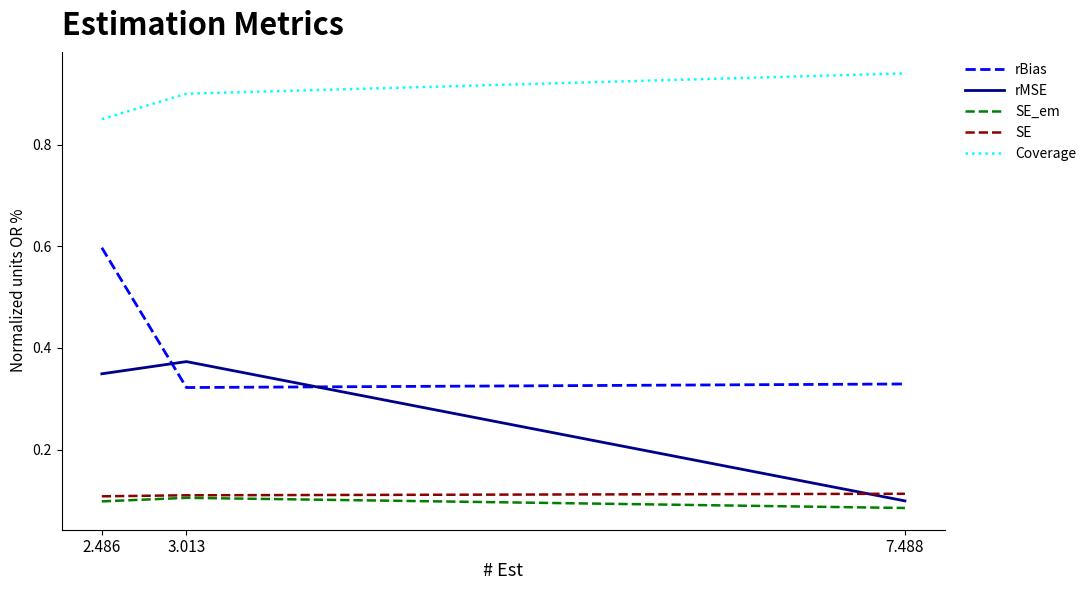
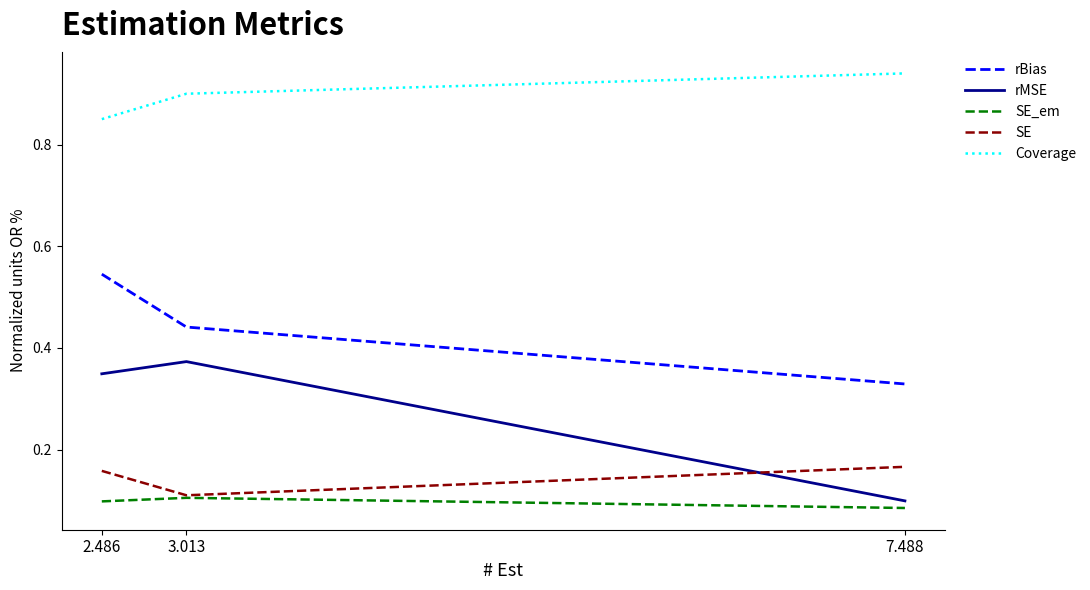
rBias, 2.486: 0.60 -> 0.55
SE, 2.486: 0.11 -> 0.16
rBias, 3.013: 0.32 -> 0.44
SE, 7.488: 0.11 -> 0.17
